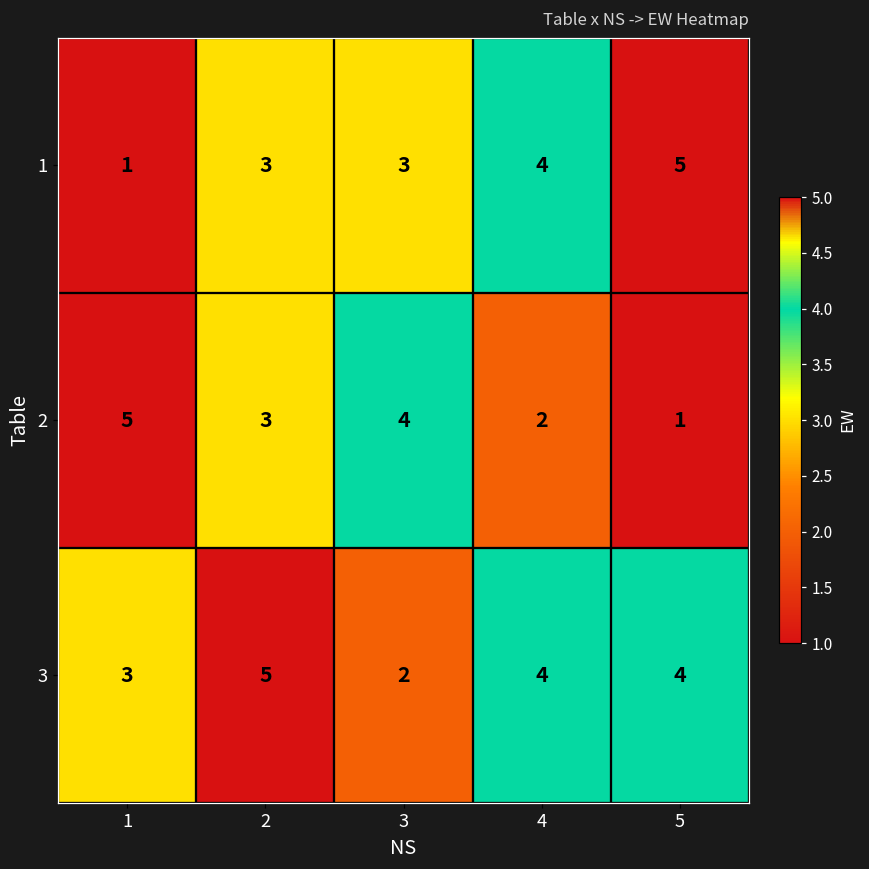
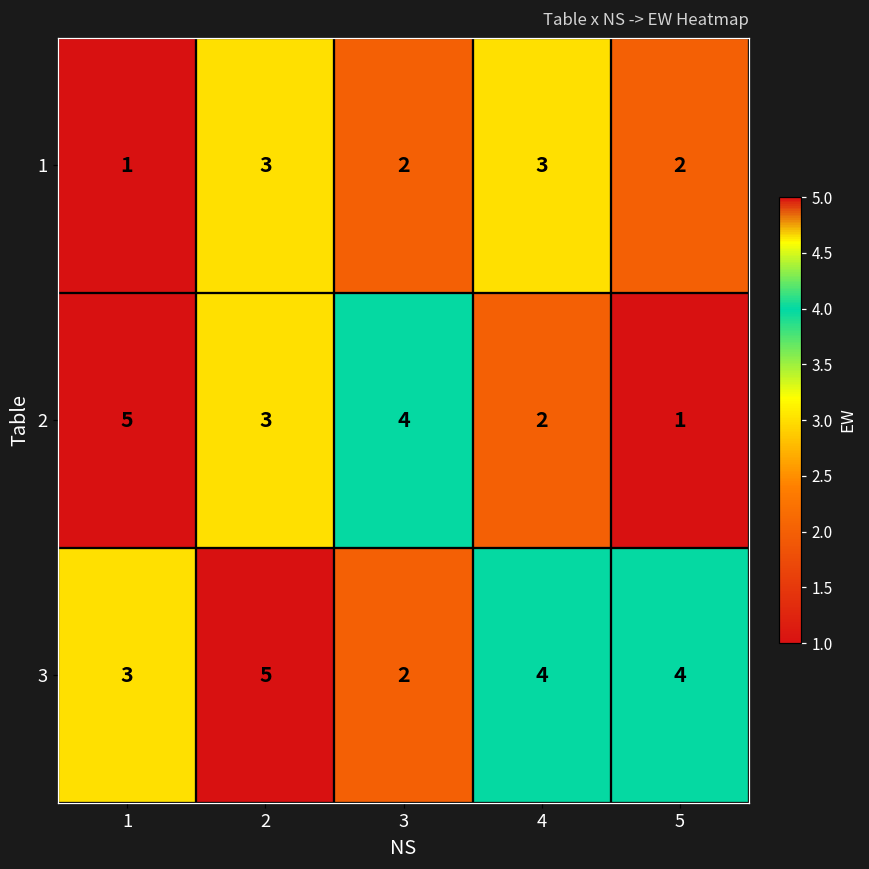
1, 3: 3 -> 2
1, 4: 4 -> 3
1, 5: 5 -> 2
